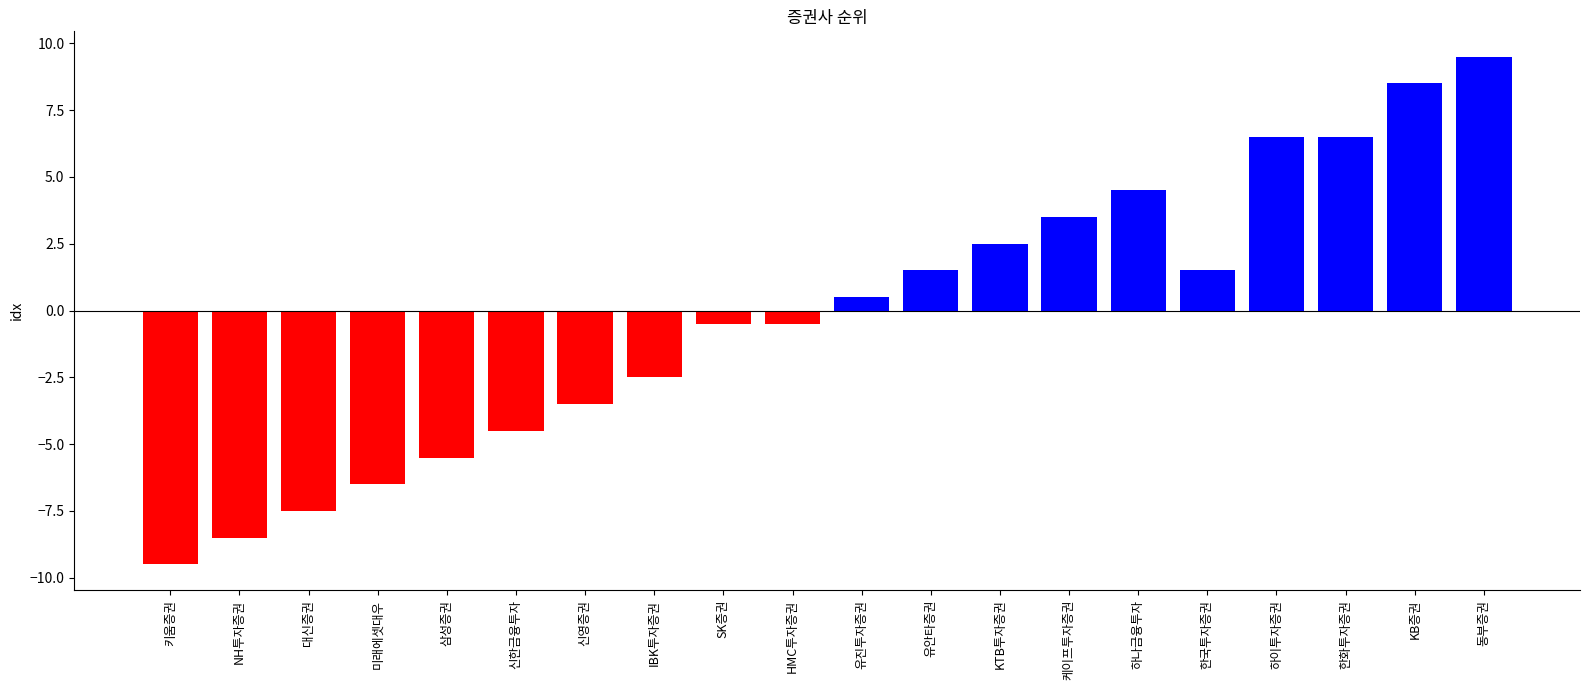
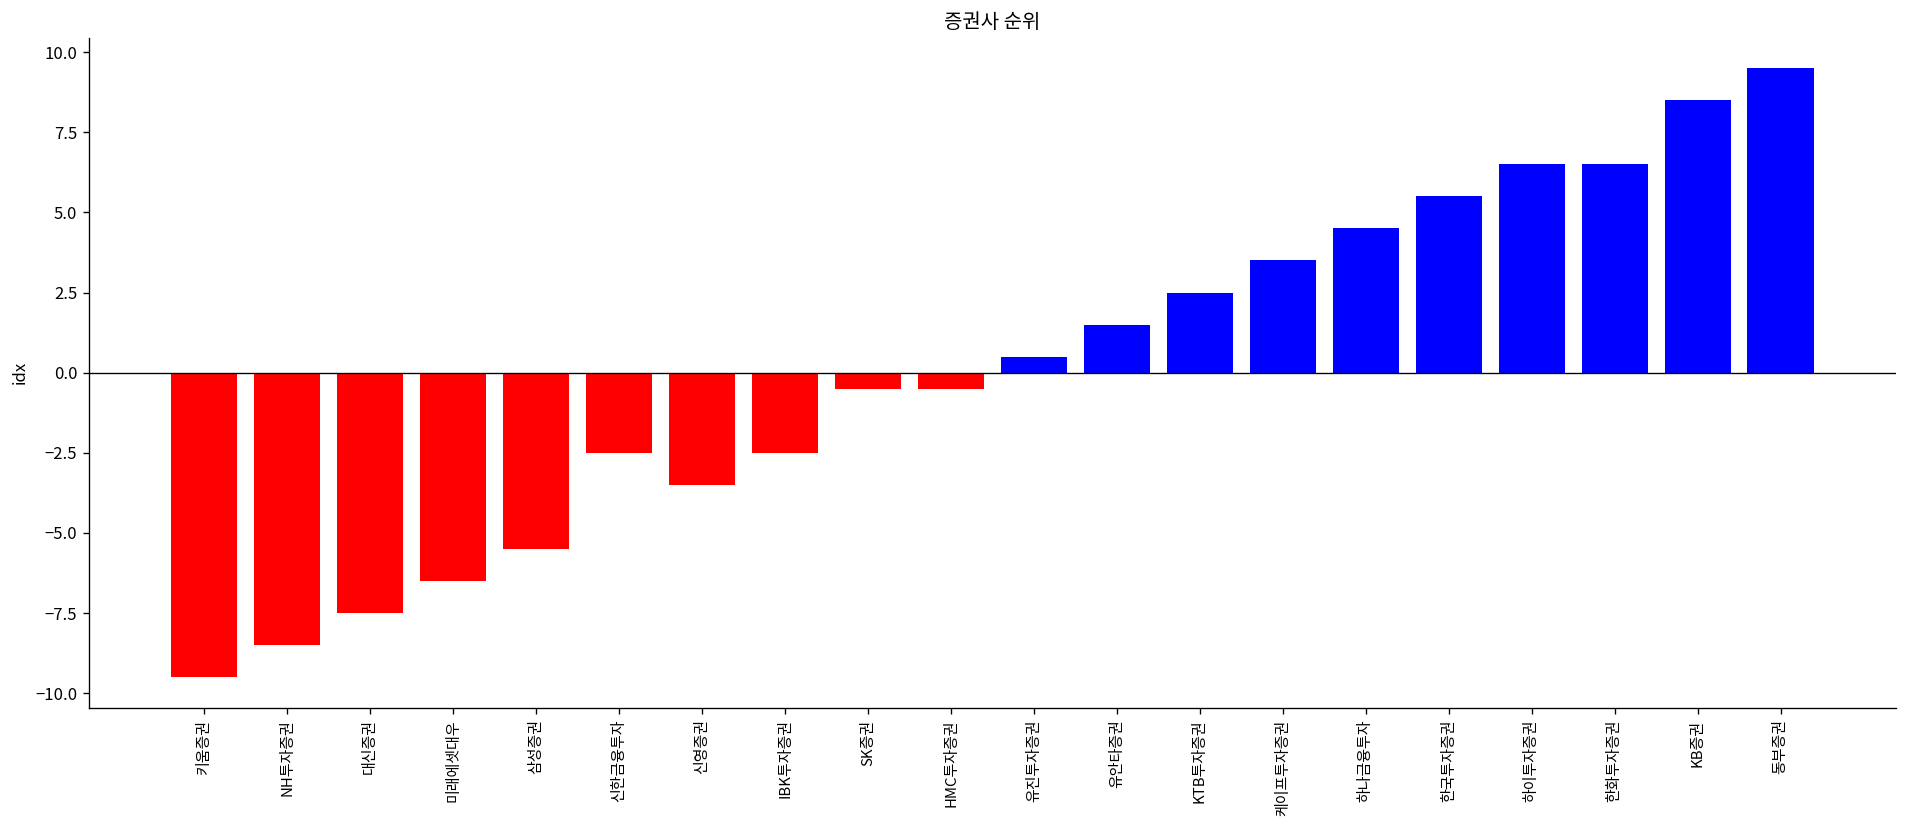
신한금융투자: -4.5 -> -2.5
한국투자증권: 1.5 -> 5.5
